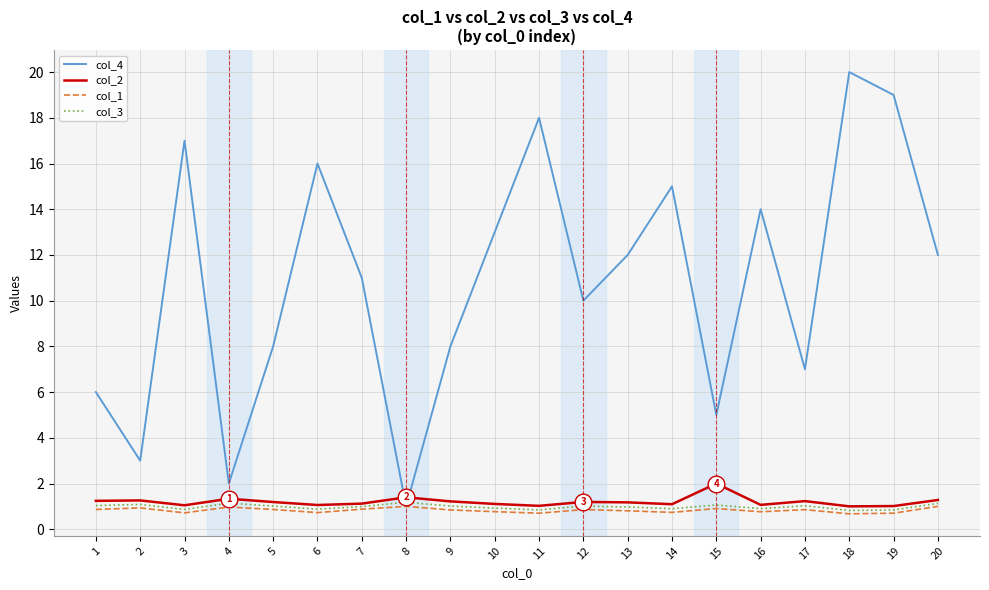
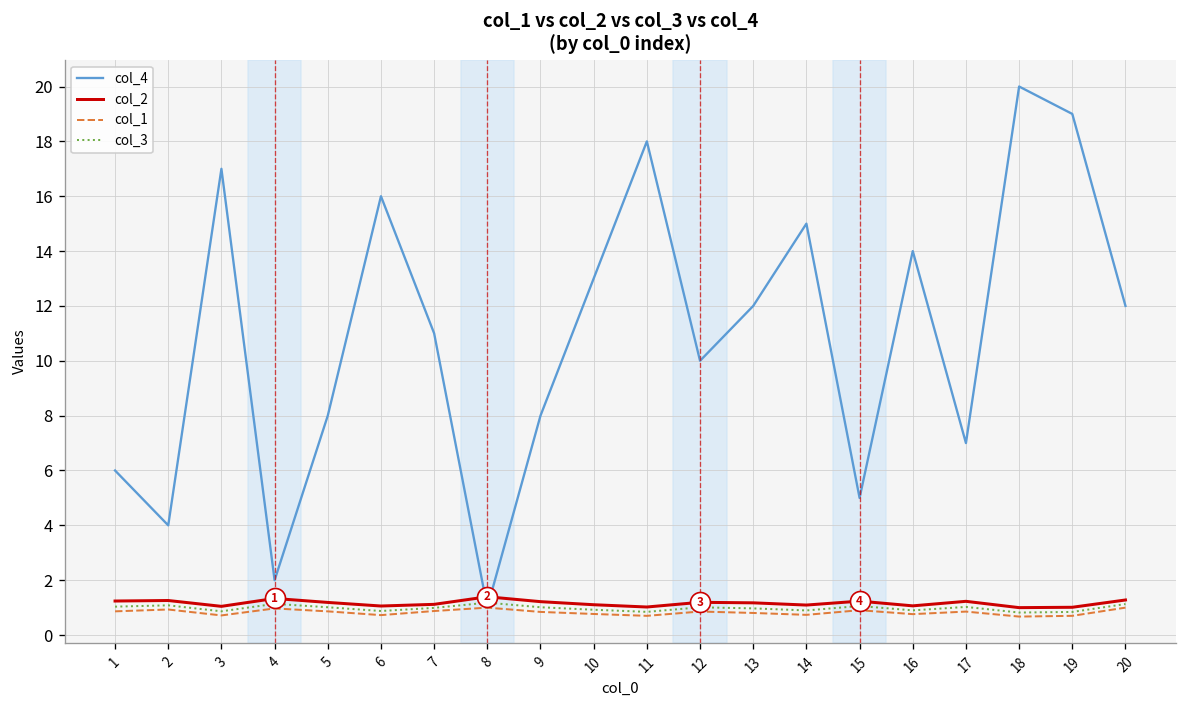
col_4, 2: 3 -> 4
col_2, 15: 2.0 -> 1.2
